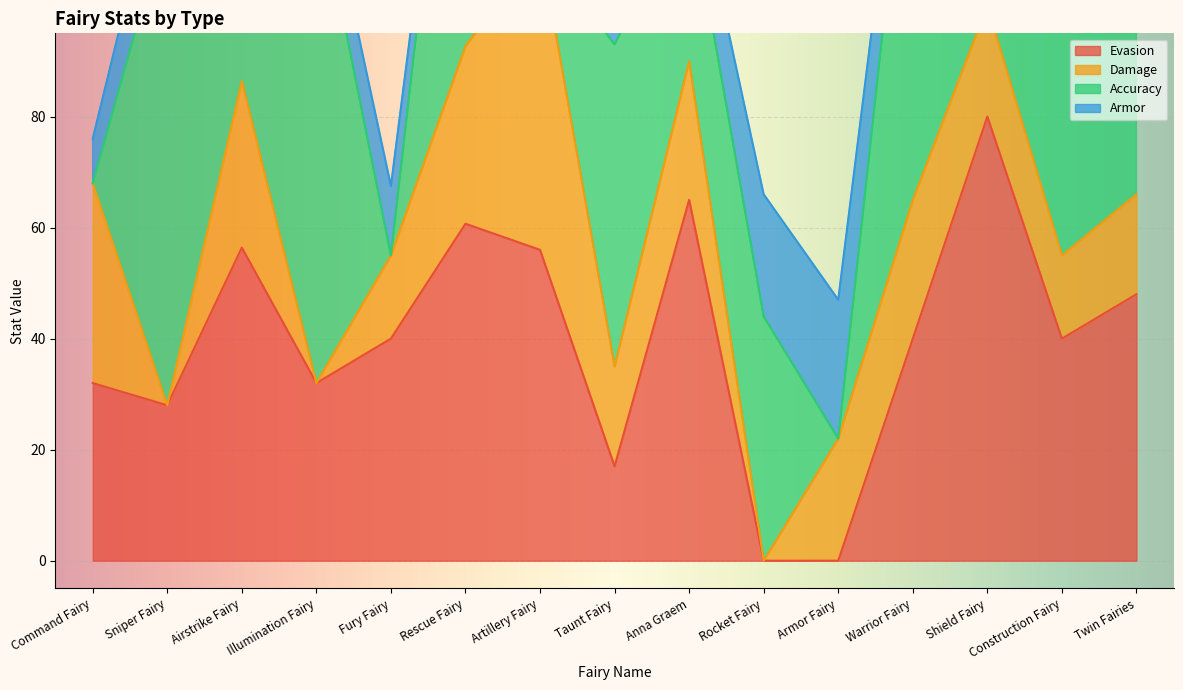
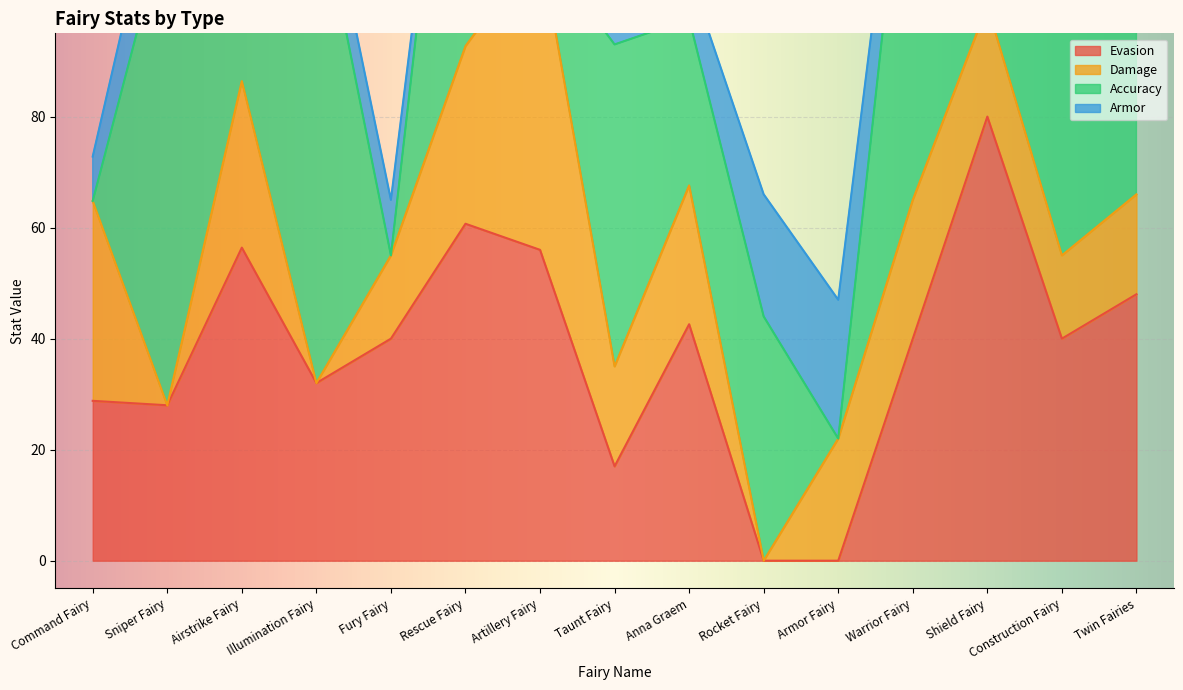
Evasion, Command Fairy: 32 -> 29
Armor, Fury Fairy: 13 -> 10
Evasion, Anna Graem: 65 -> 43
